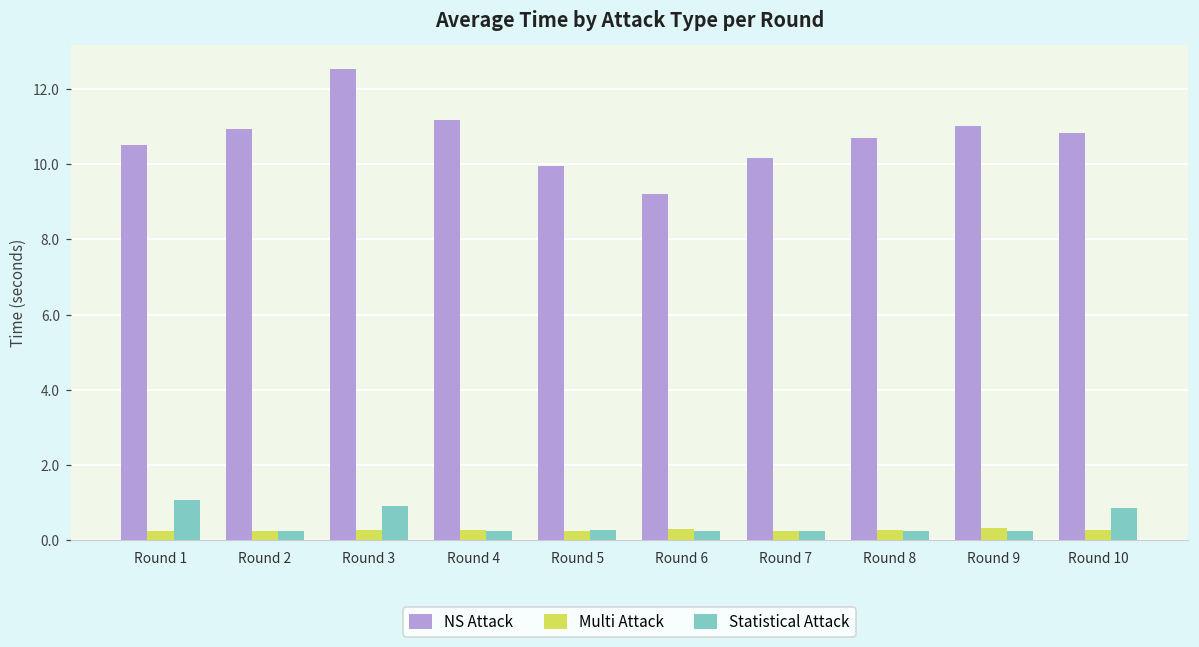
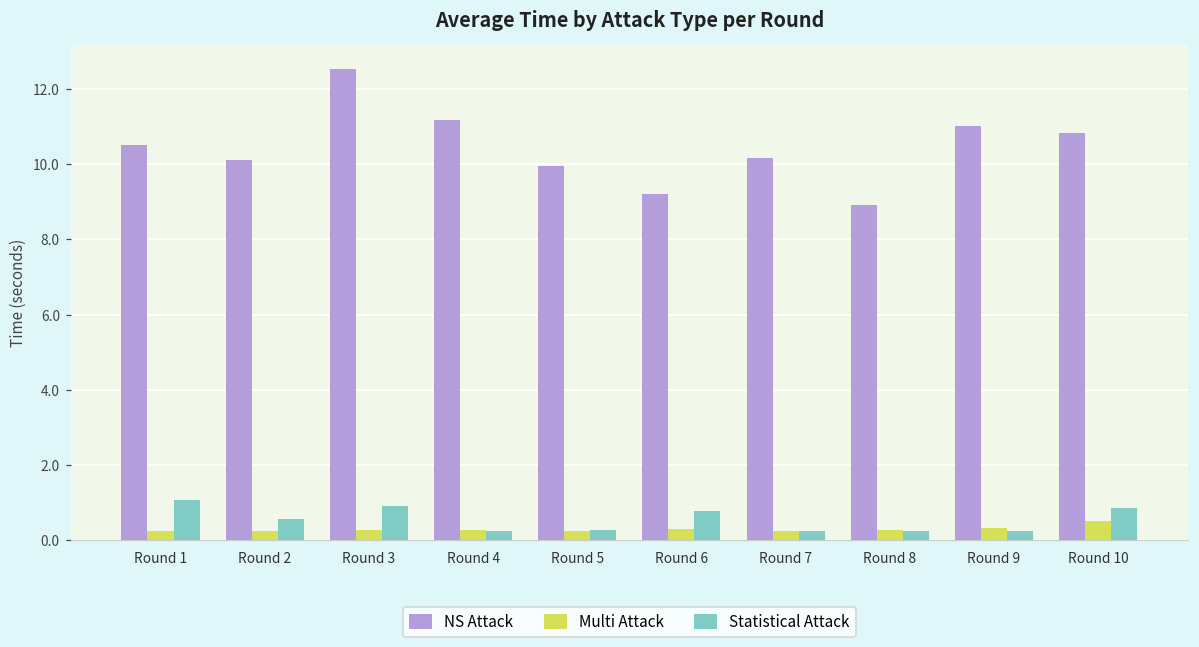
NS Attack, Round 2: 10.9 -> 10.1
Statistical Attack, Round 2: 0.3 -> 0.6
Statistical Attack, Round 6: 0.2 -> 0.8
NS Attack, Round 8: 10.7 -> 8.9
Multi Attack, Round 10: 0.3 -> 0.5
